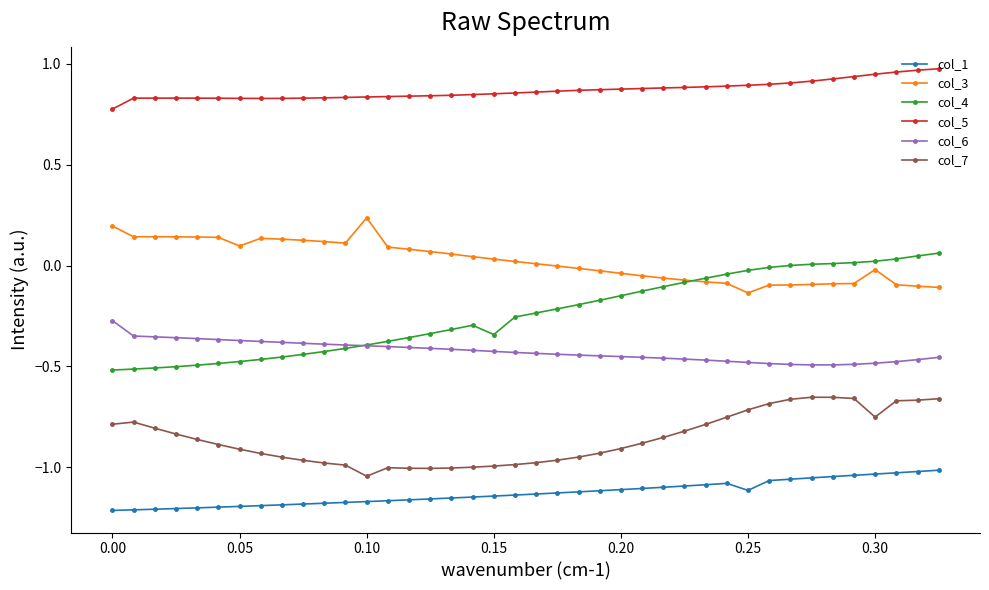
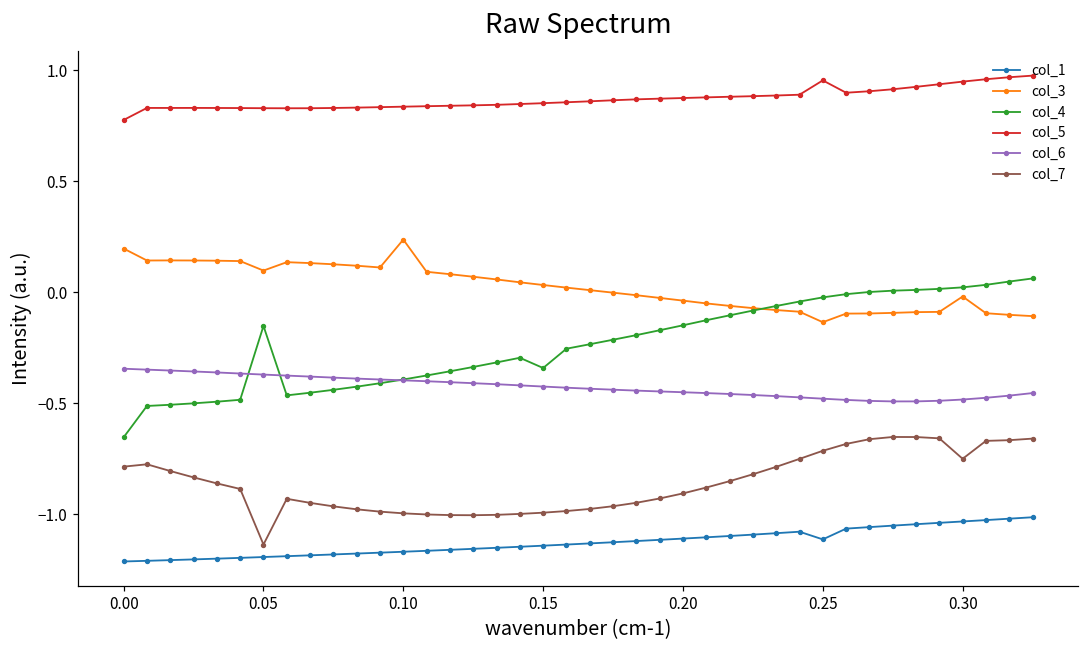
col_4, 0.00: -0.52 -> -0.65
col_6, 0.00: -0.27 -> -0.34
col_4, 0.05: -0.48 -> -0.15
col_7, 0.05: -0.91 -> -1.14
col_7, 0.10: -1.04 -> -1.00
col_5, 0.25: 0.89 -> 0.95
